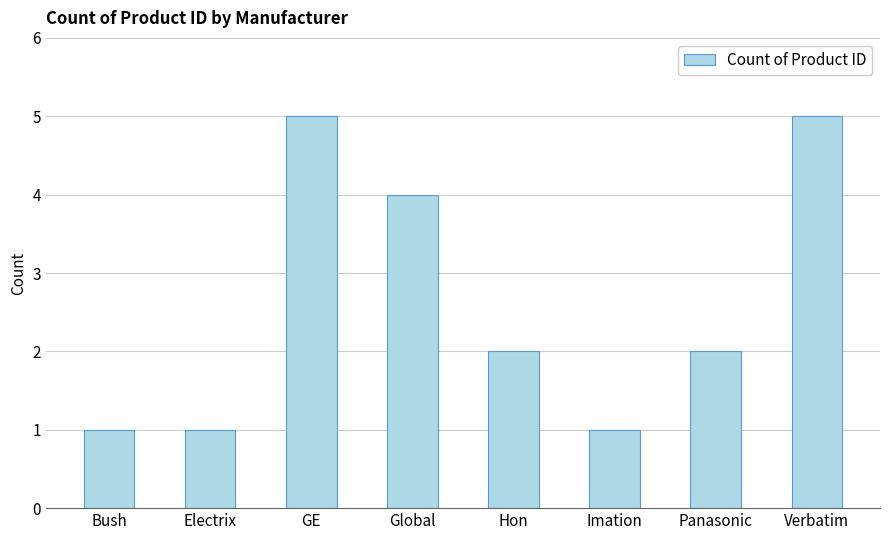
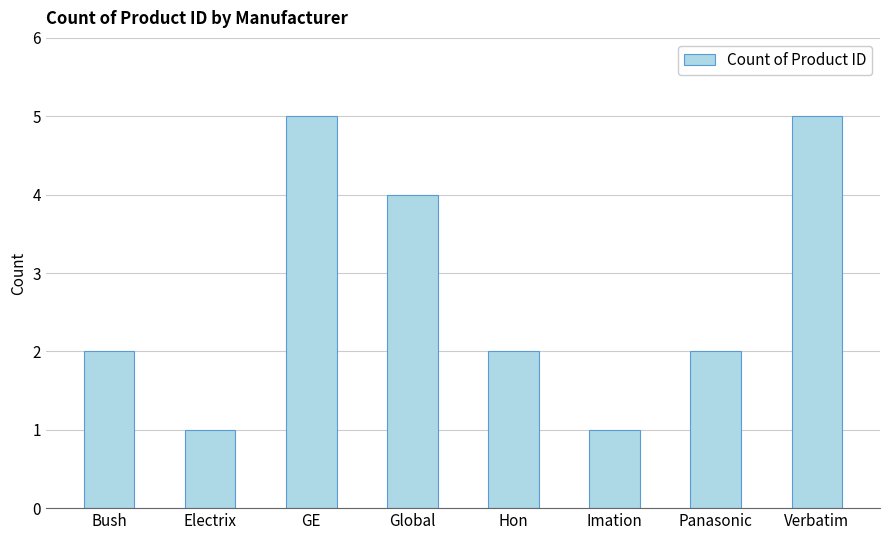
Bush: 1 -> 2
